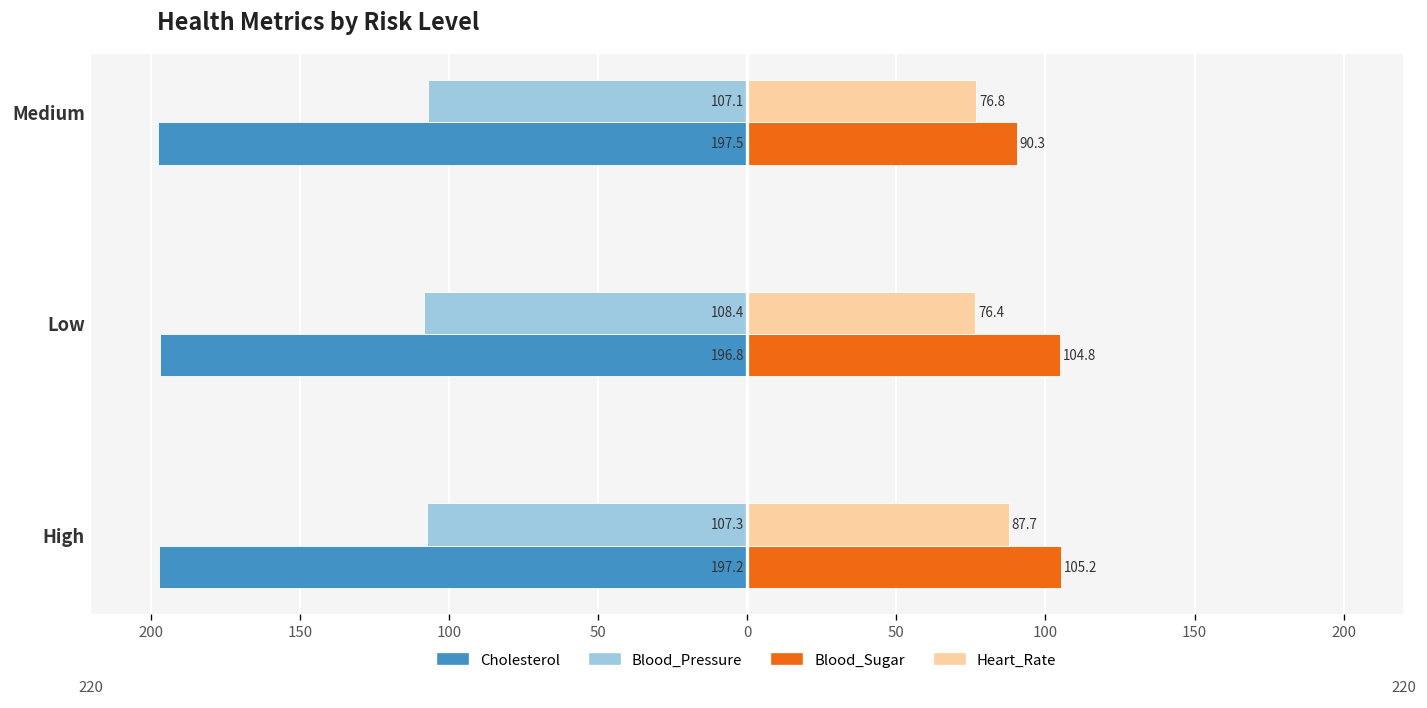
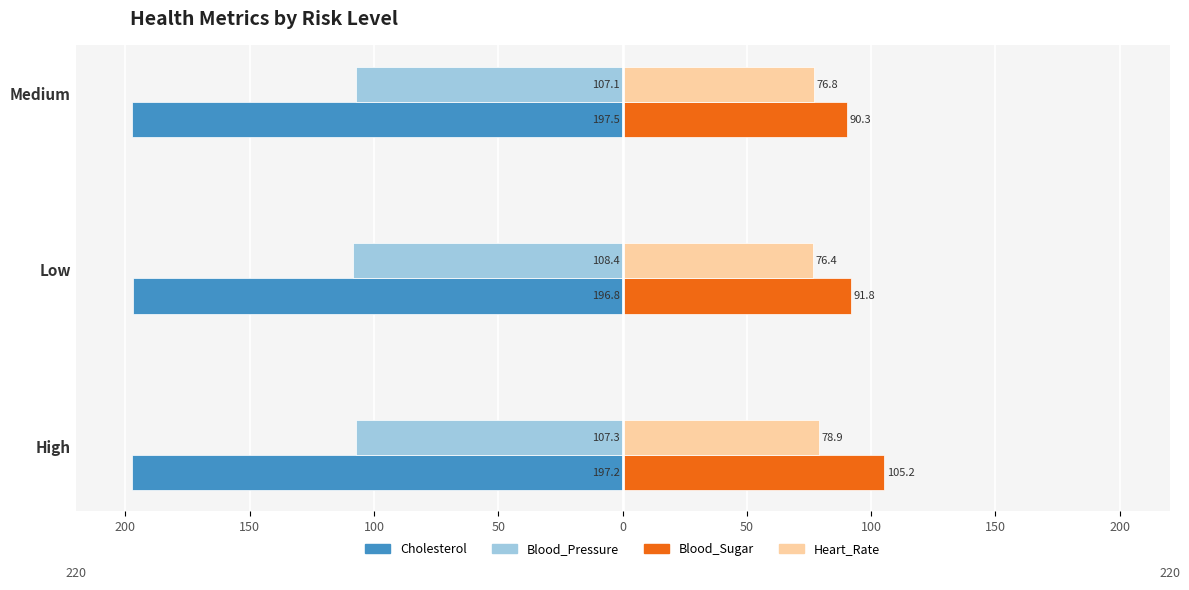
Blood_Sugar, Low: 104.8 -> 91.8
Heart_Rate, High: 87.7 -> 78.9
